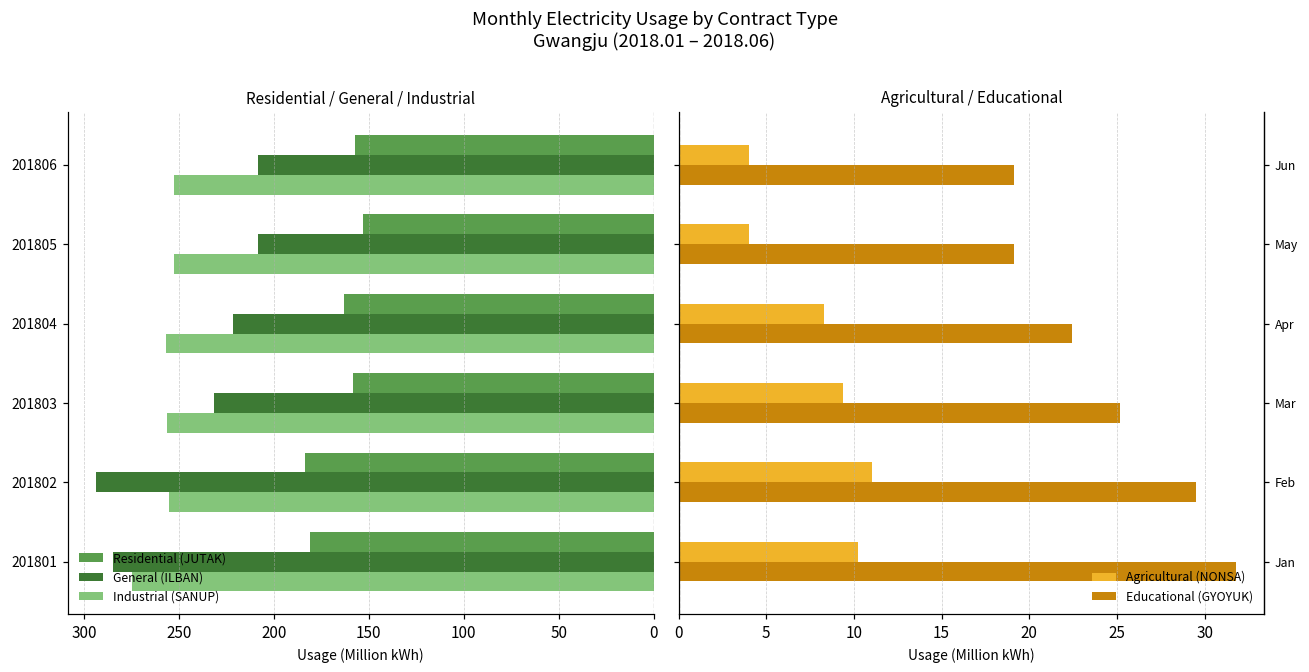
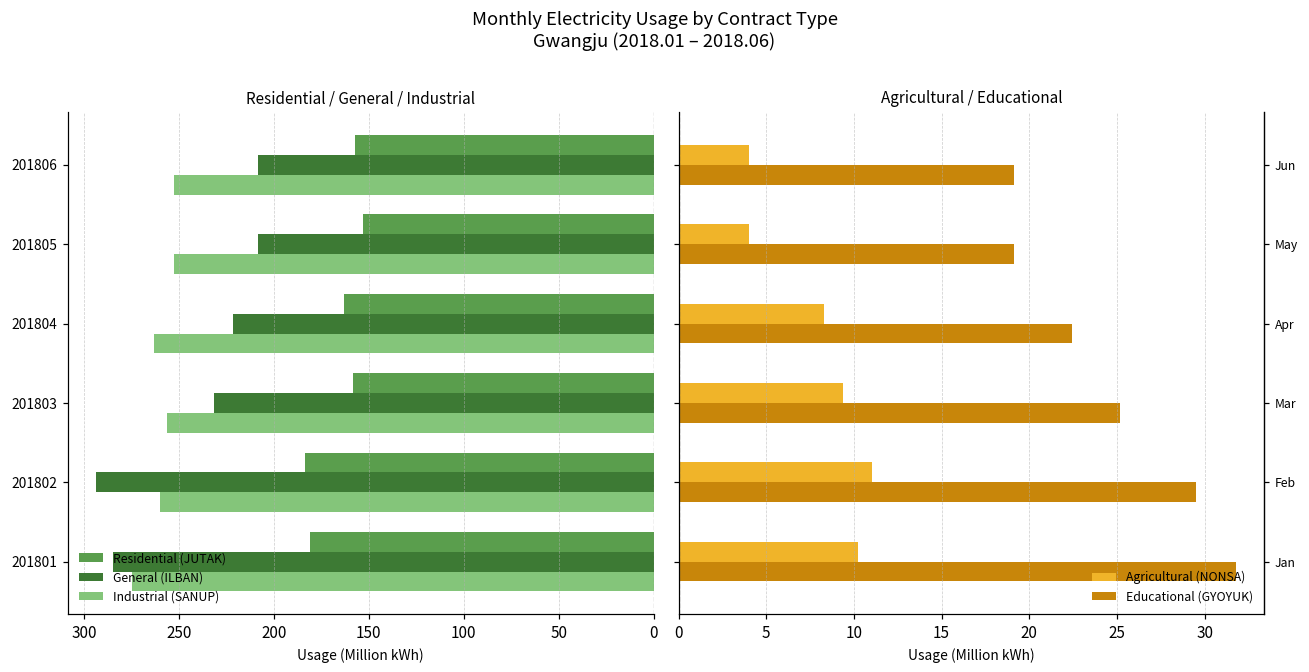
Residential / General / Industrial, Industrial (SANUP), 201804: 257 -> 263
Residential / General / Industrial, Industrial (SANUP), 201802: 255 -> 260
